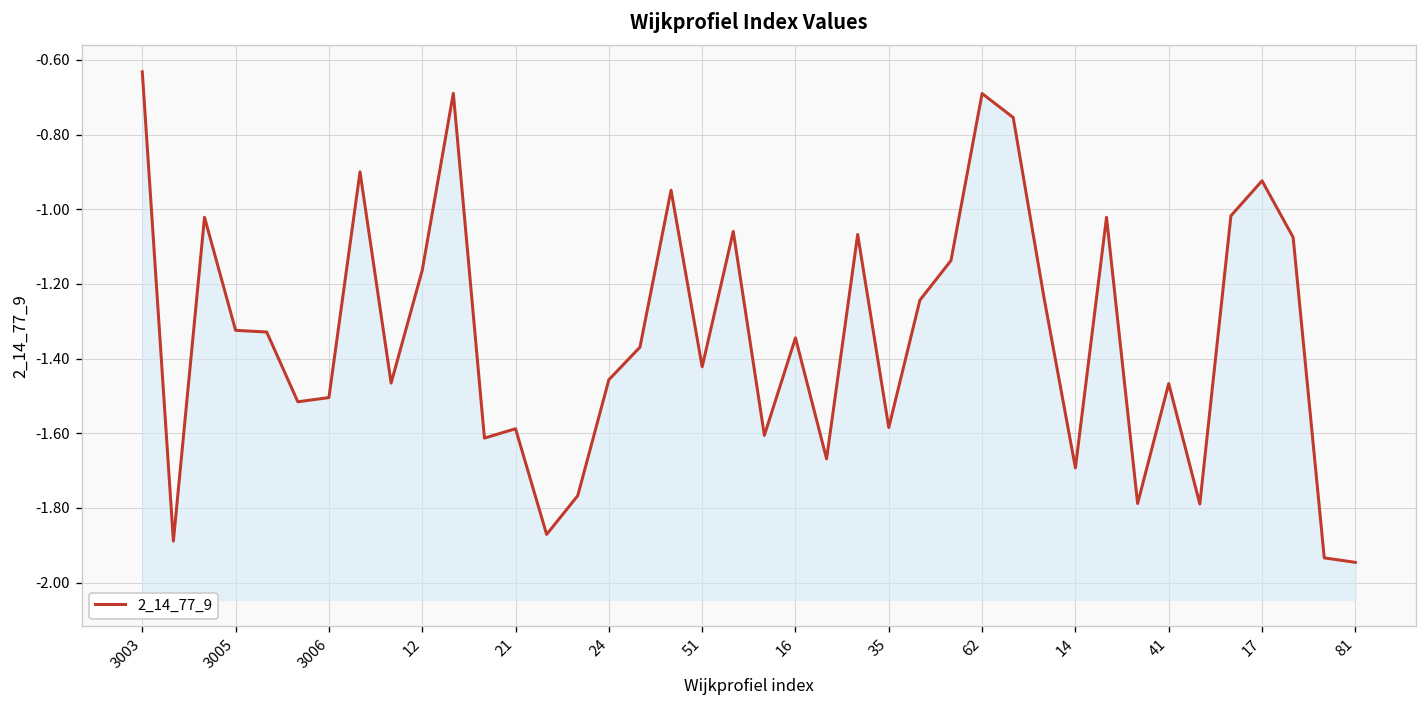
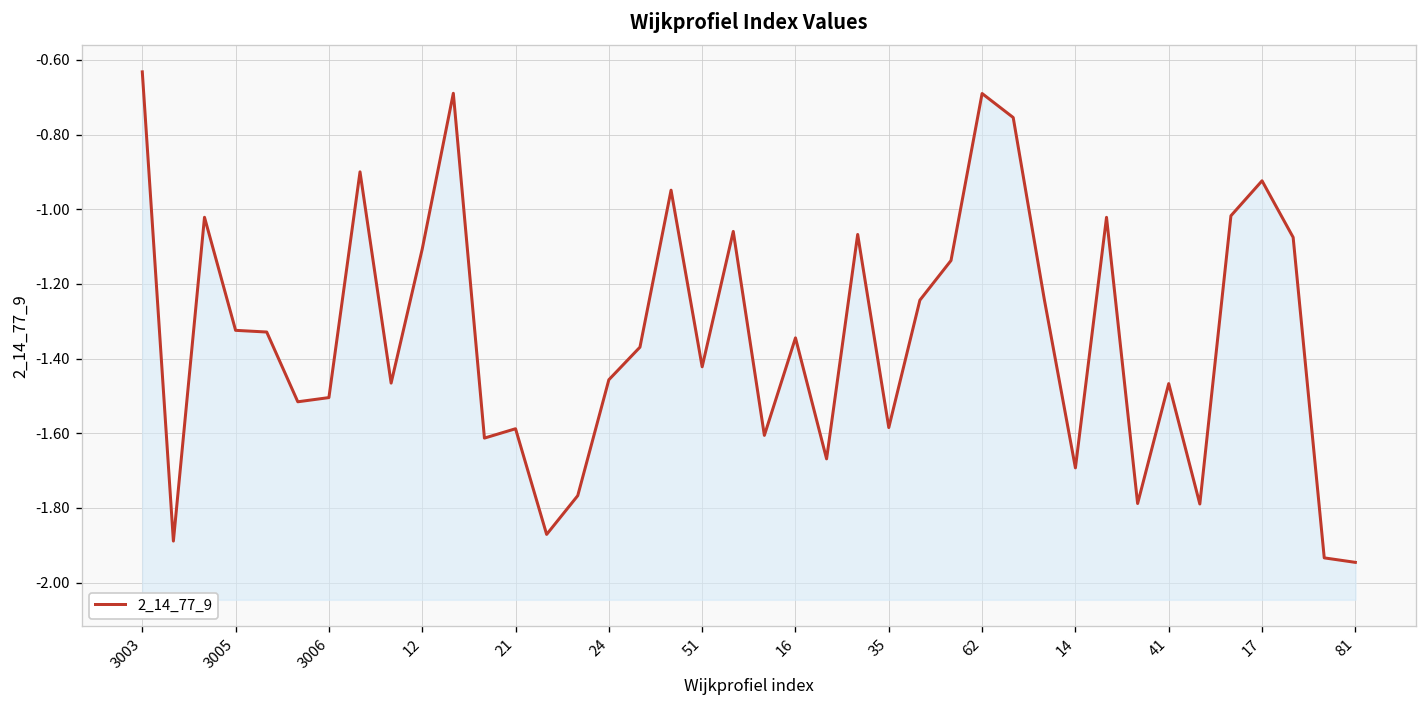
12: -1.16 -> -1.11
